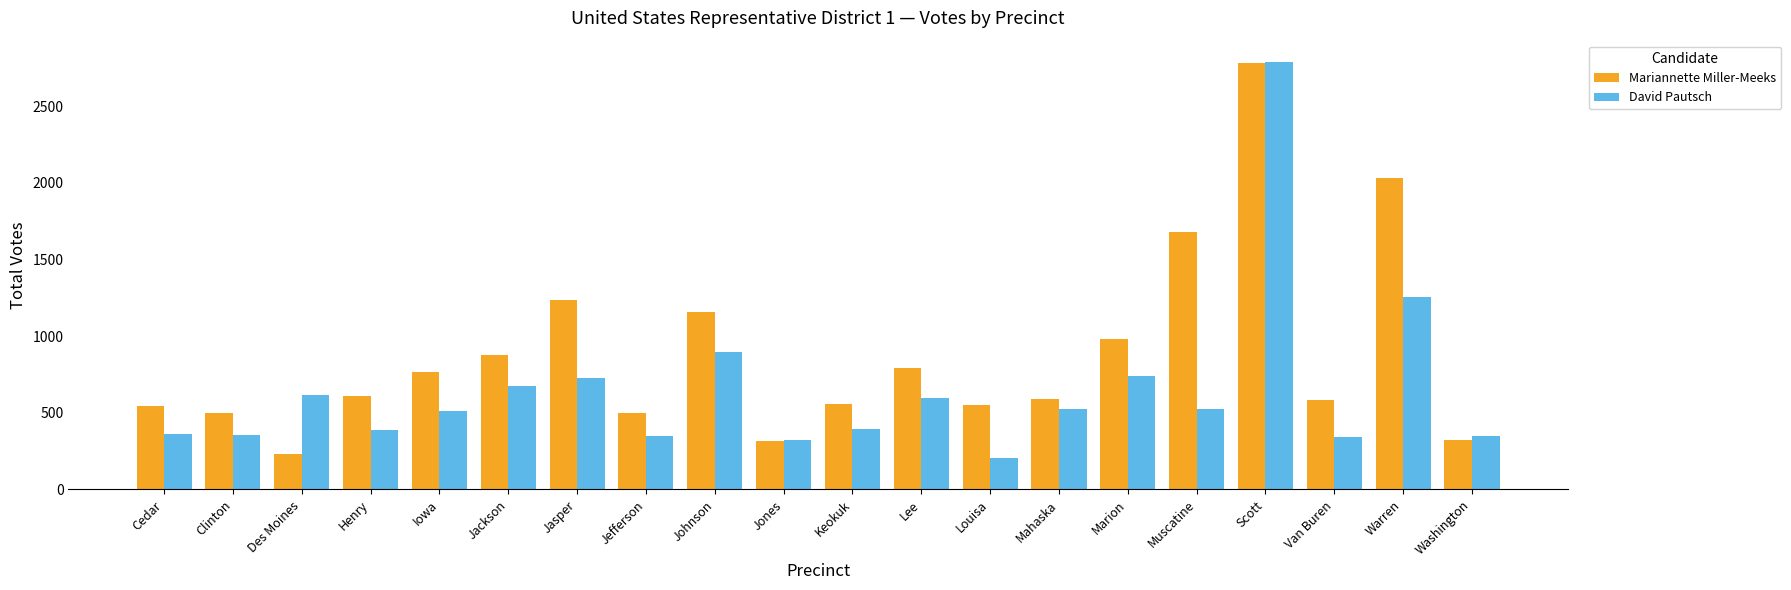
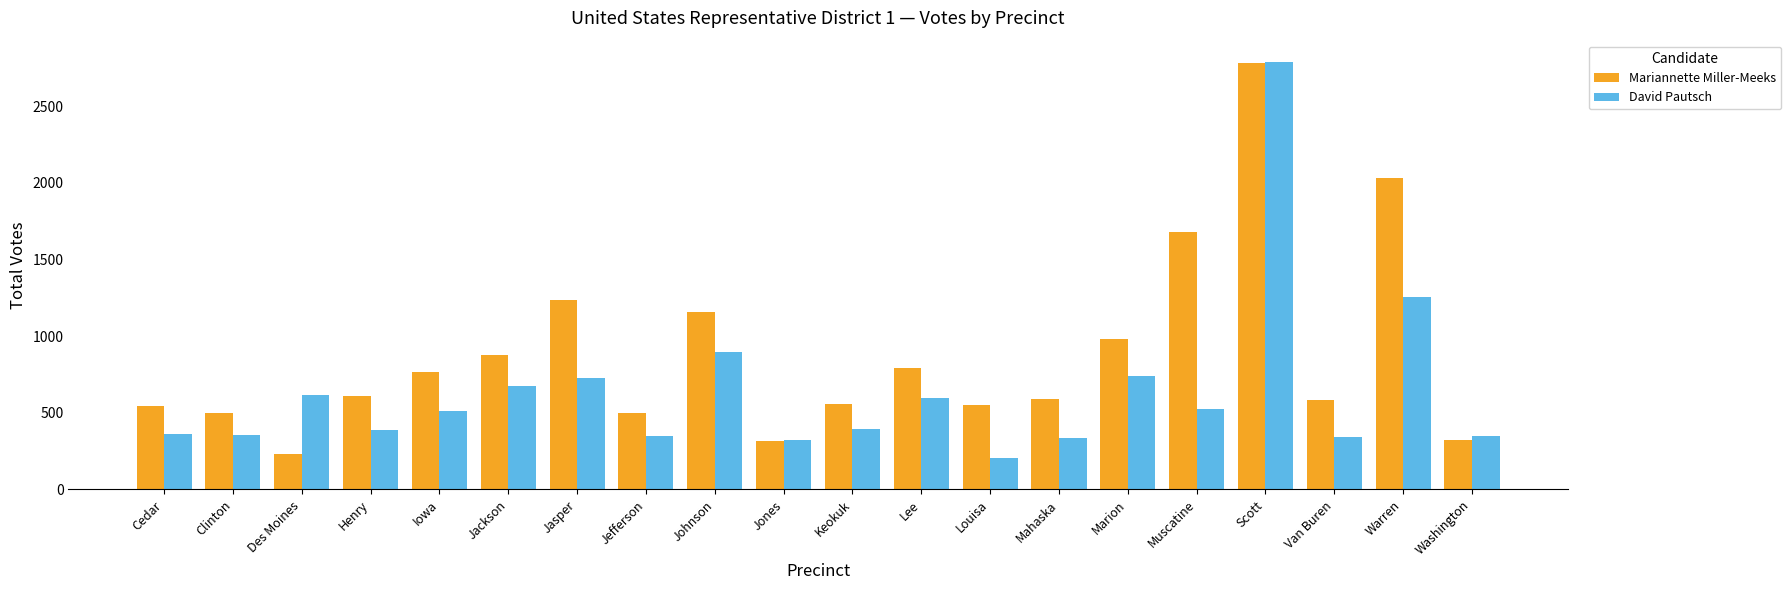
David Pautsch, Mahaska: 530 -> 340
